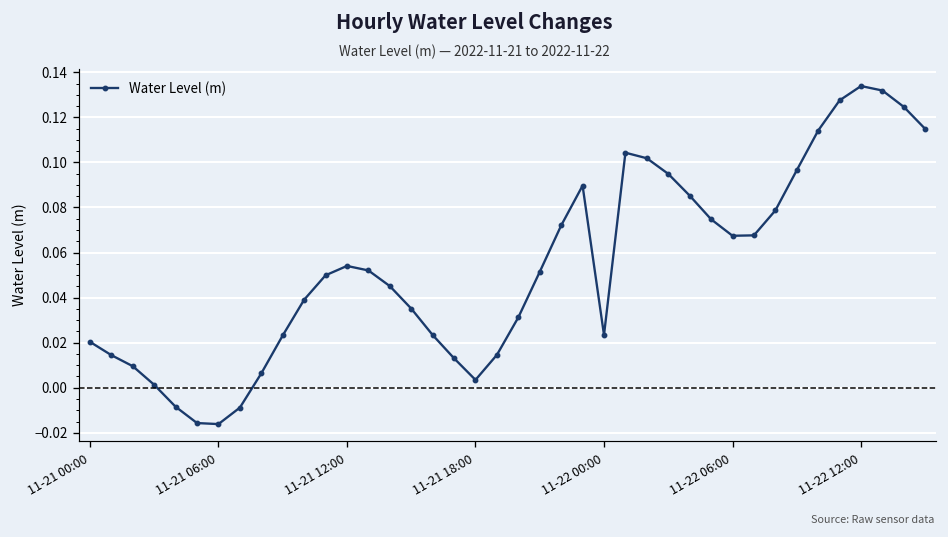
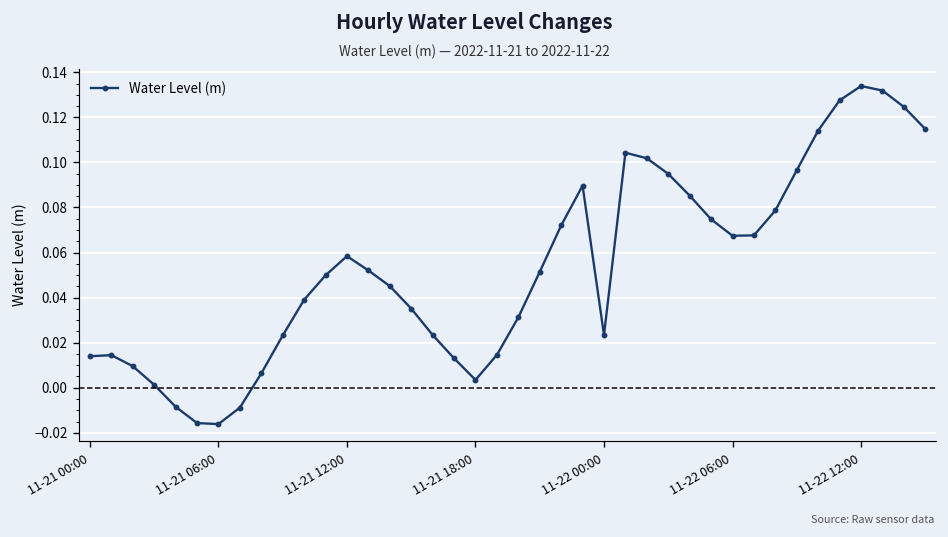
11-21 00:00: 0.020 -> 0.014
11-21 12:00: 0.054 -> 0.058
